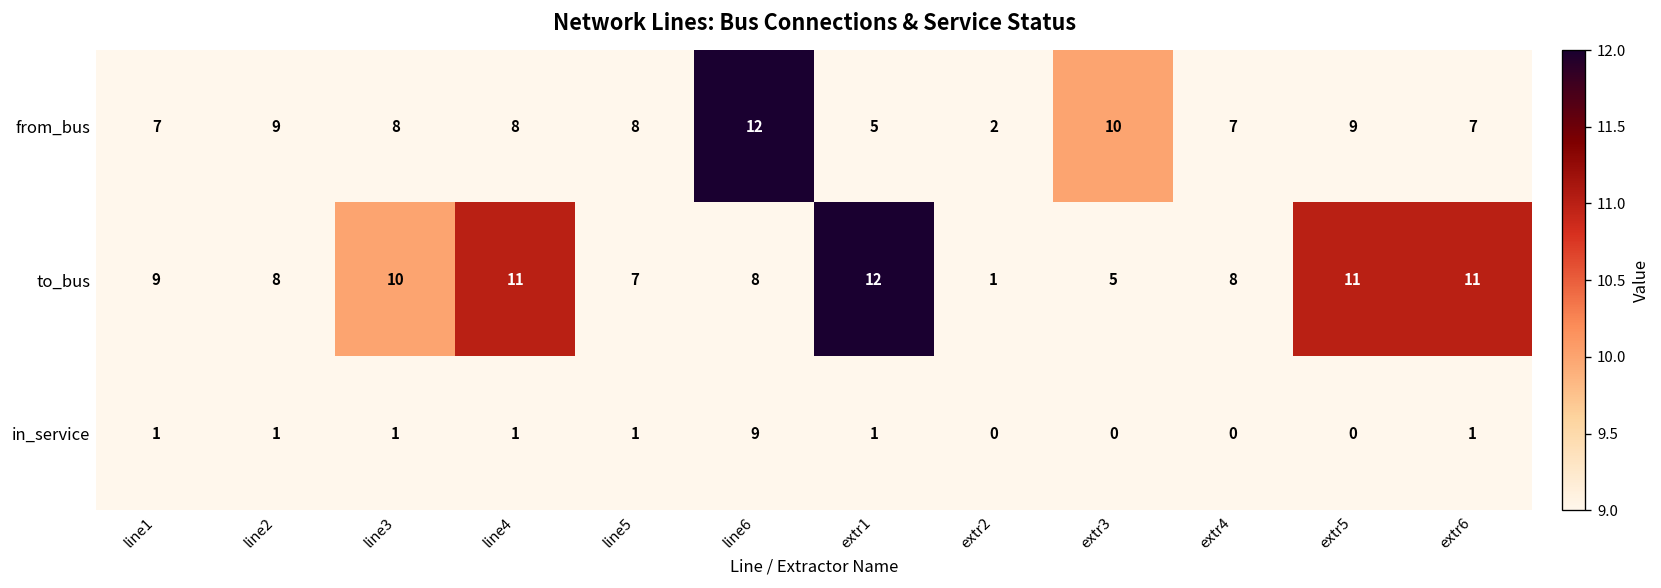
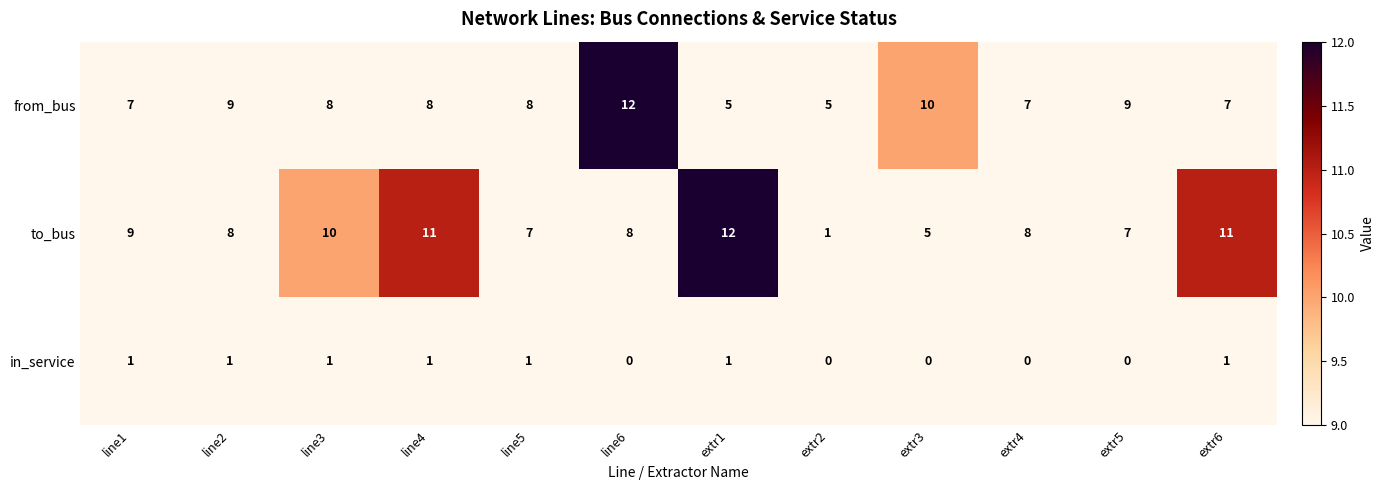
from_bus, extr2: 2 -> 5
to_bus, extr5: 11 -> 7
in_service, line6: 9 -> 0
